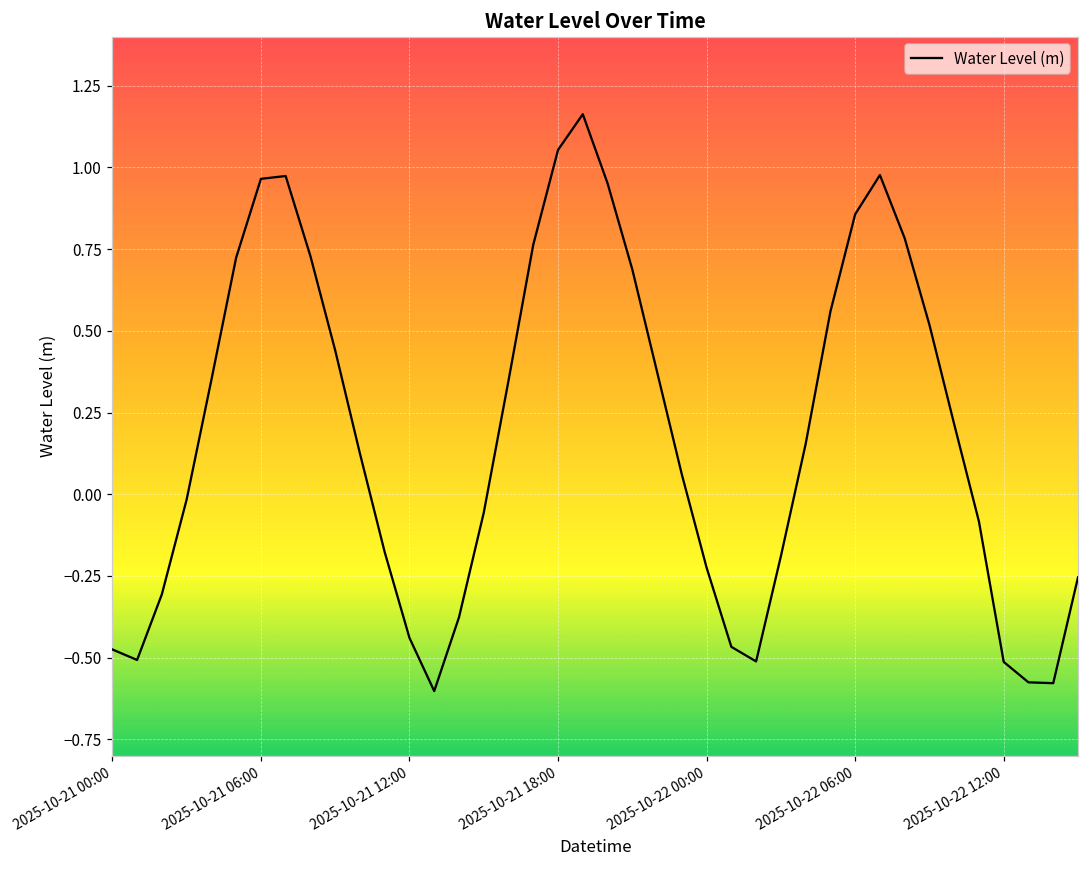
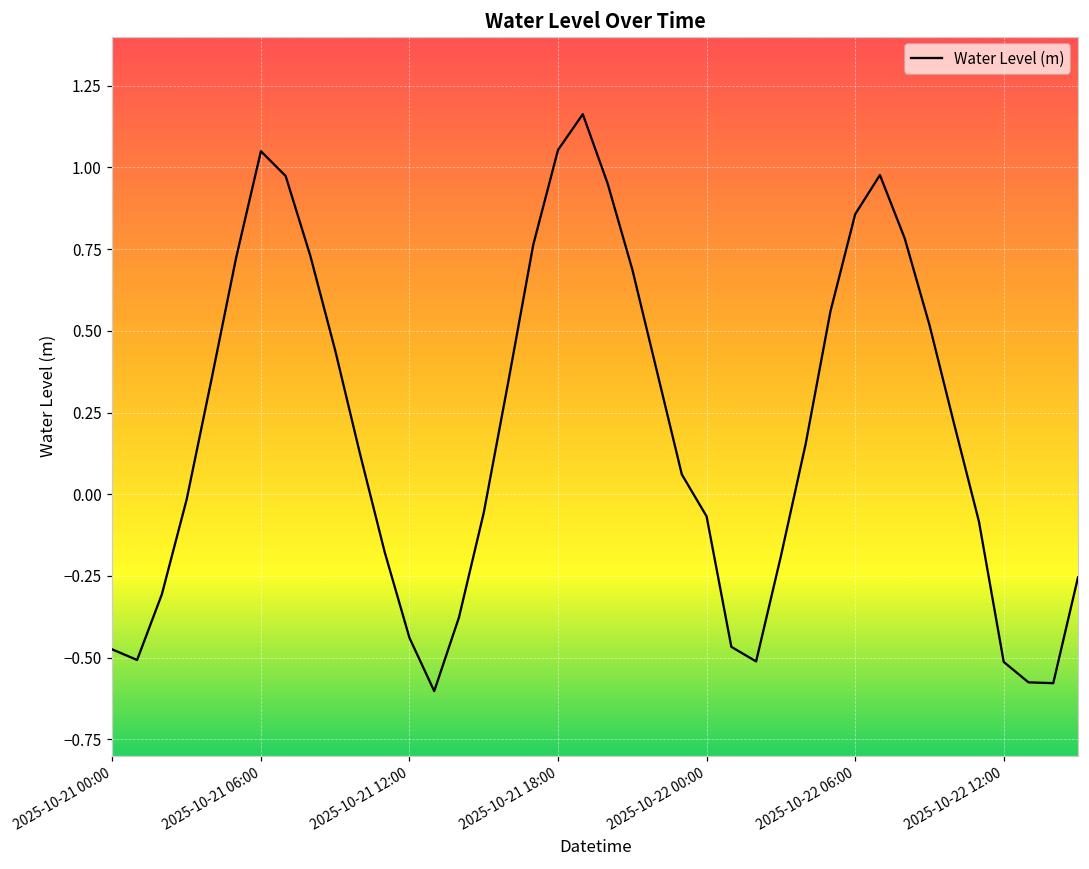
2025-10-21 06:00: 0.97 -> 1.05
2025-10-22 00:00: -0.22 -> -0.07
